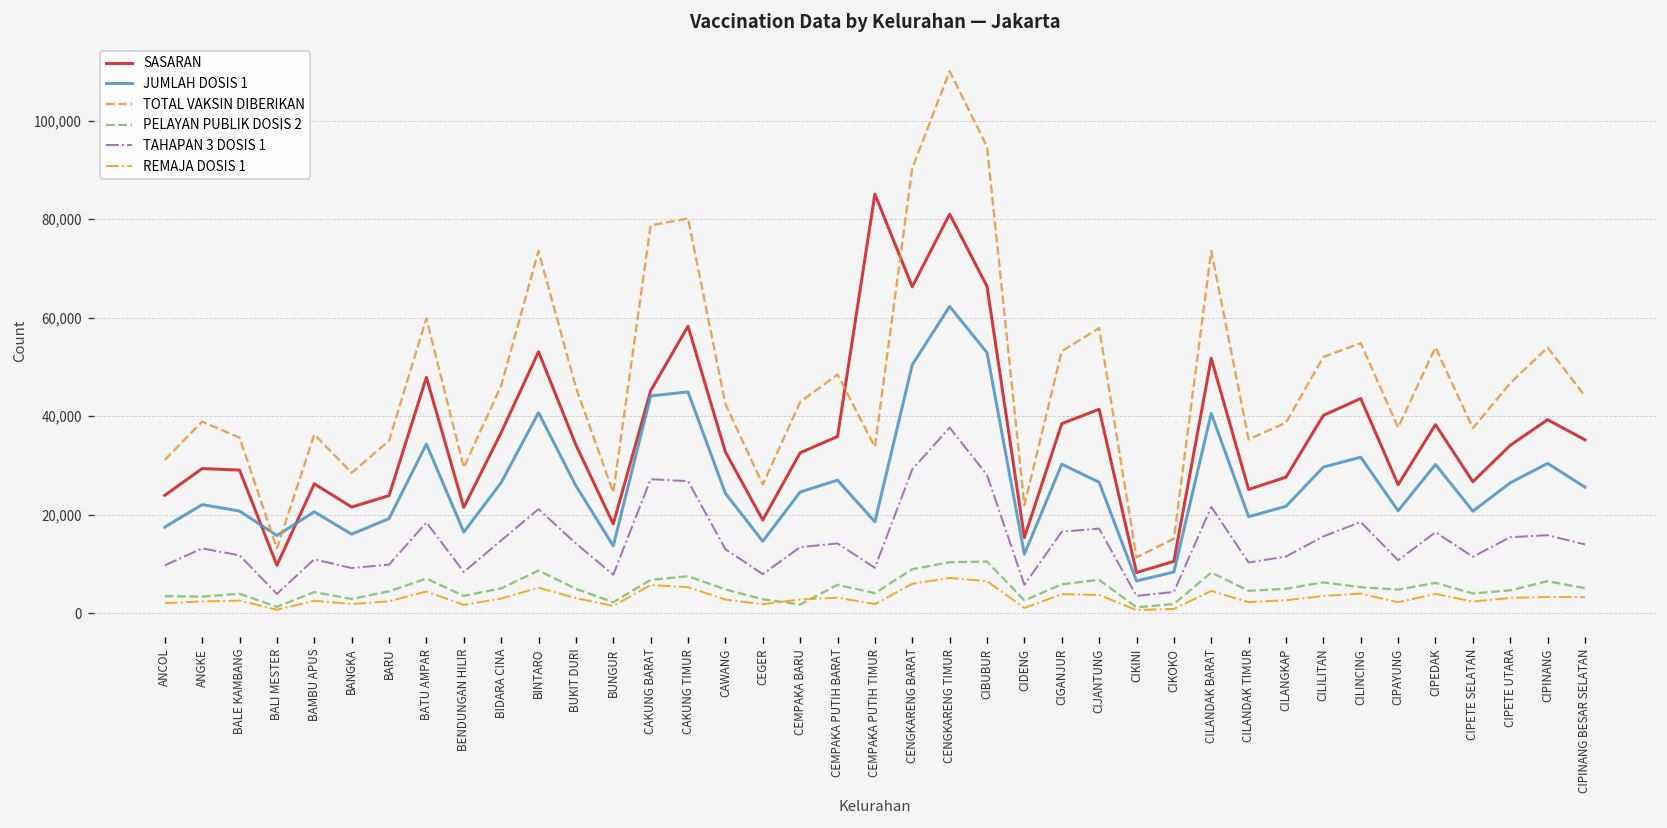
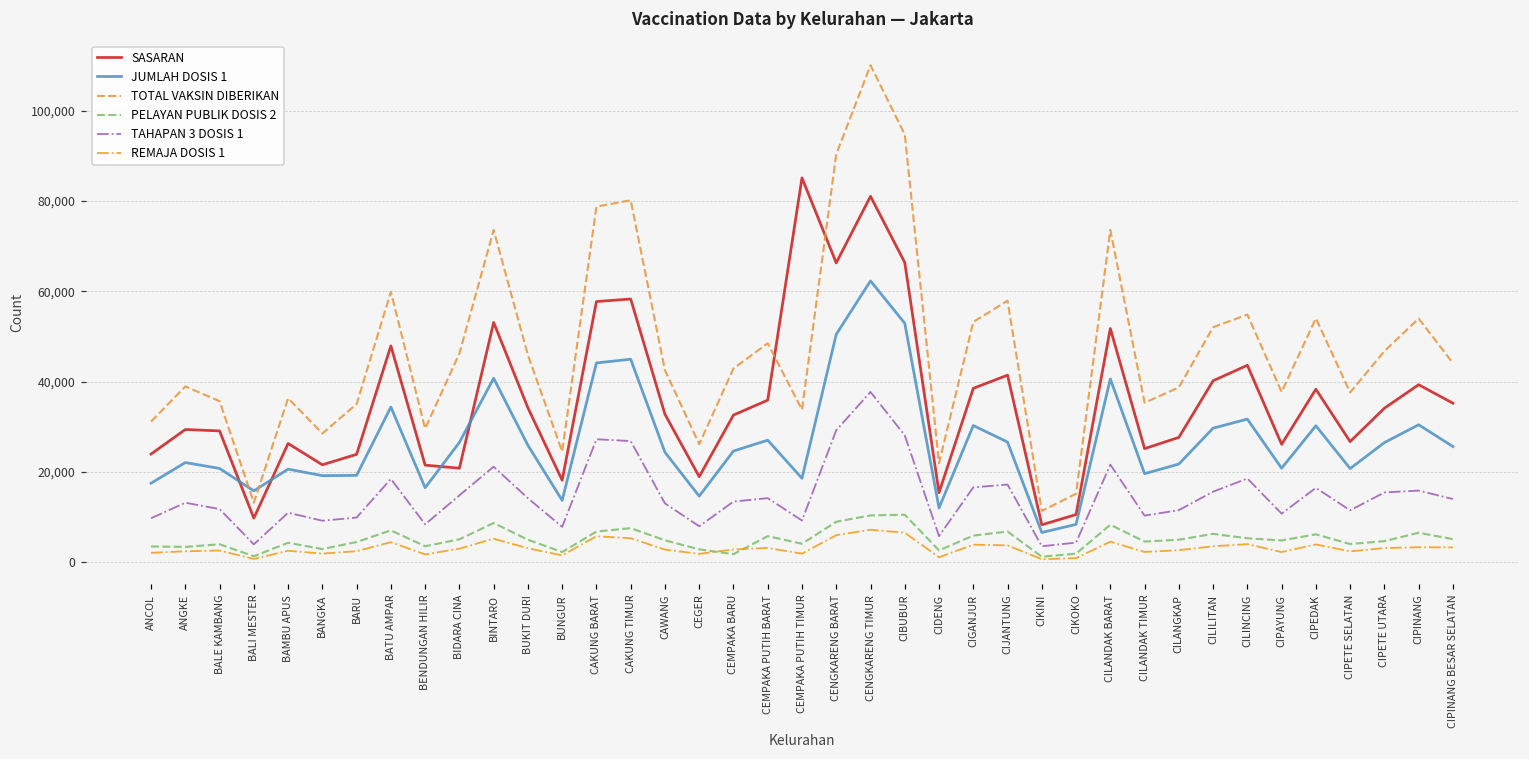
JUMLAH DOSIS 1, BANGKA: 16,000 -> 19,000
SASARAN, BIDARA CINA: 37,000 -> 21,000
SASARAN, CAKUNG BARAT: 45,000 -> 58,000
